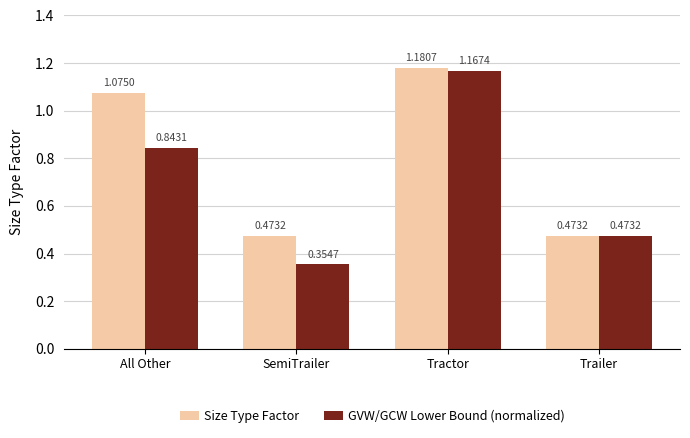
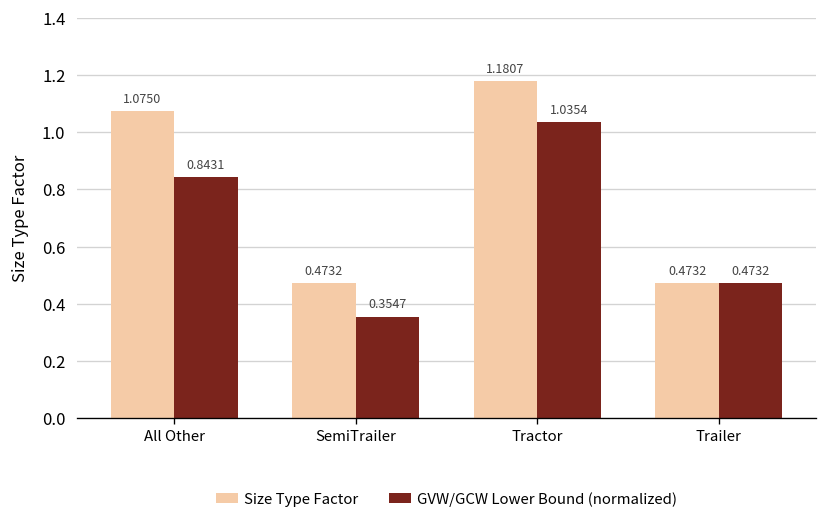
GVW/GCW Lower Bound (normalized), Tractor: 1.1674 -> 1.0354
